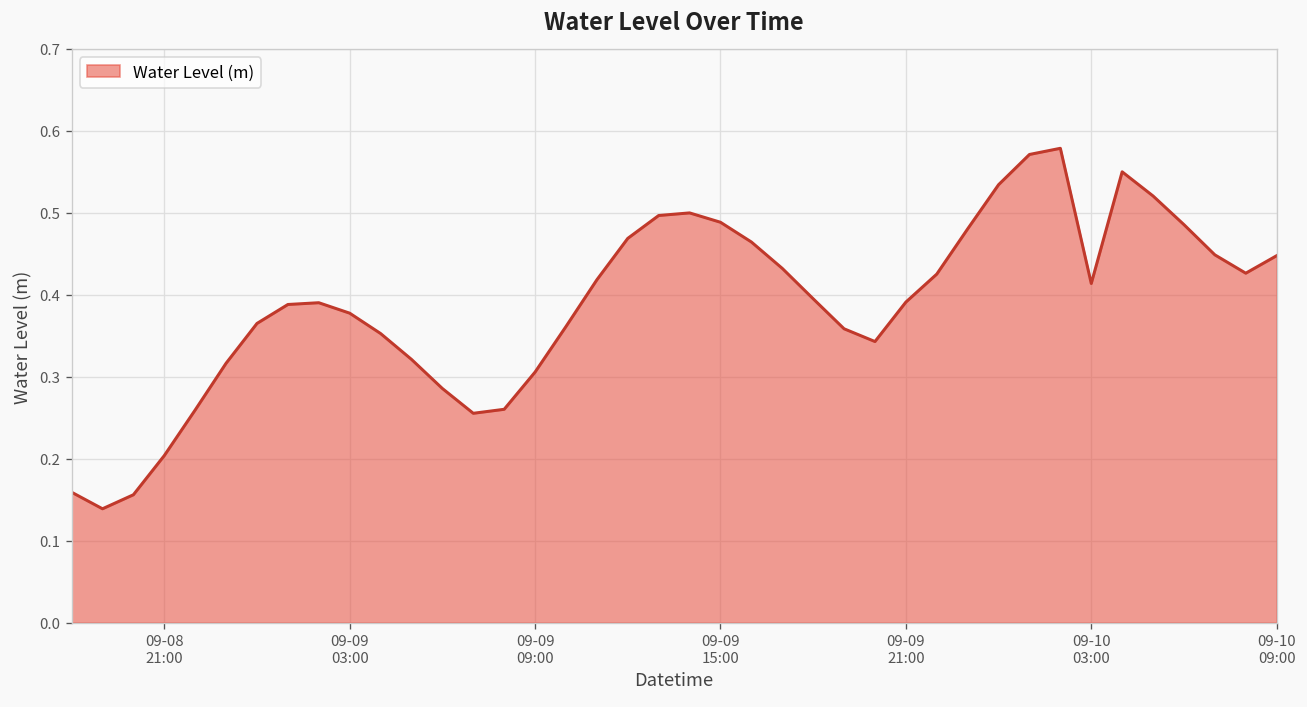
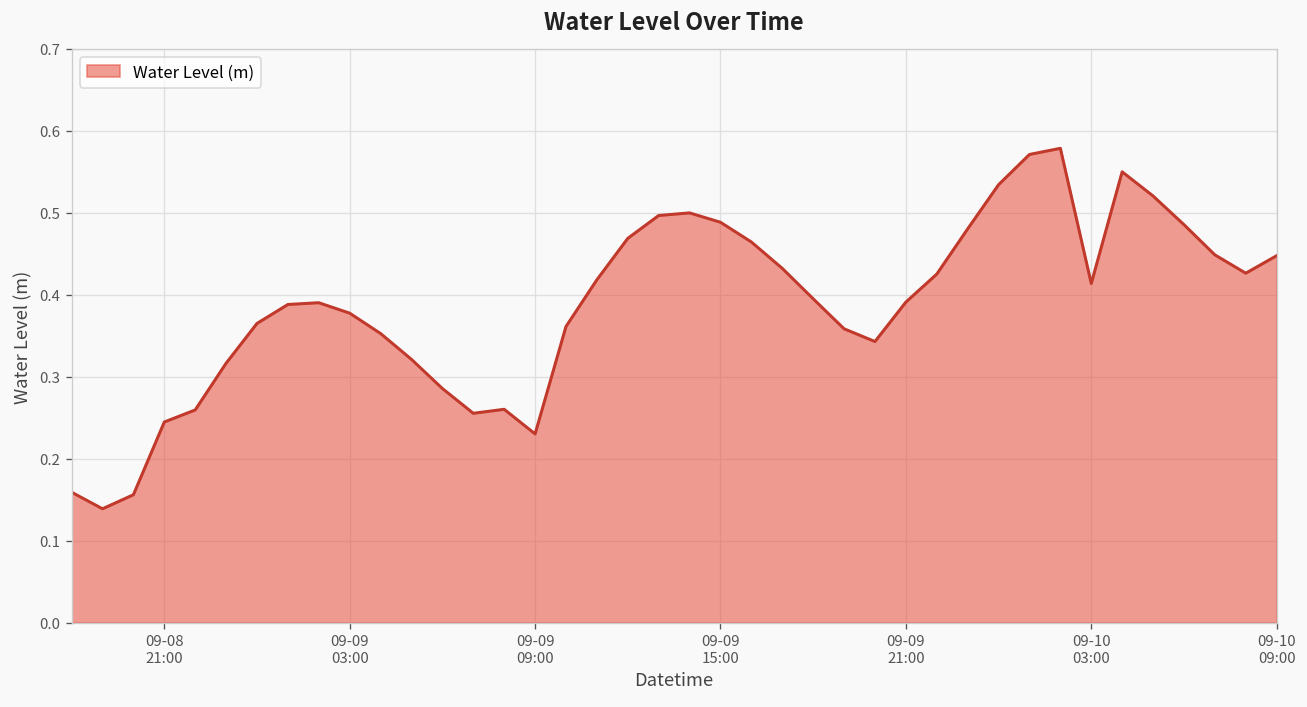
09-08 21:00: 0.20 -> 0.24
09-09 09:00: 0.31 -> 0.23
